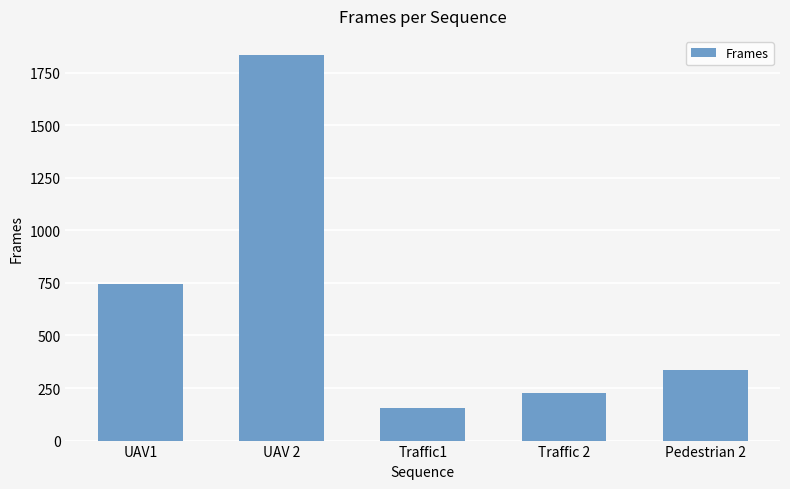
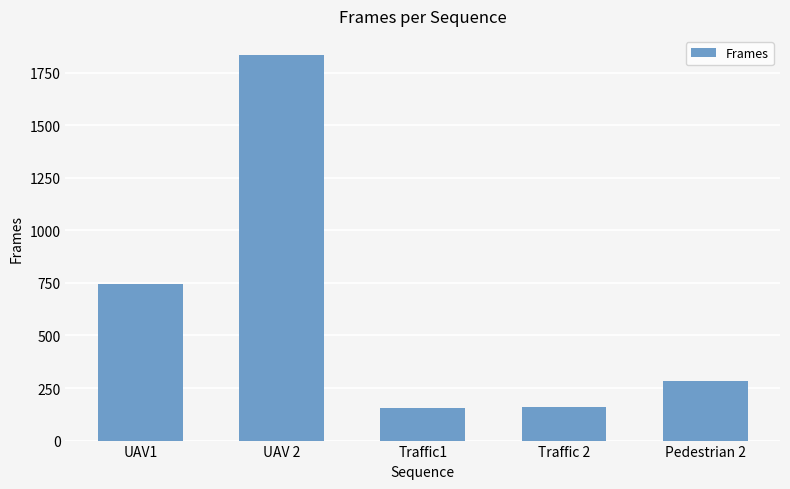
Traffic 2: 230 -> 160
Pedestrian 2: 340 -> 280
